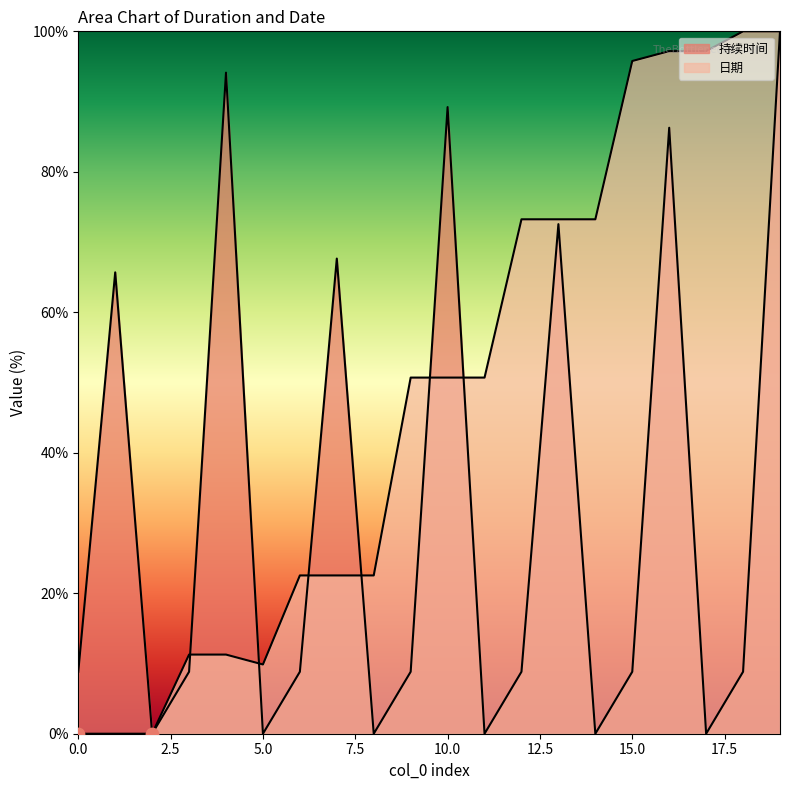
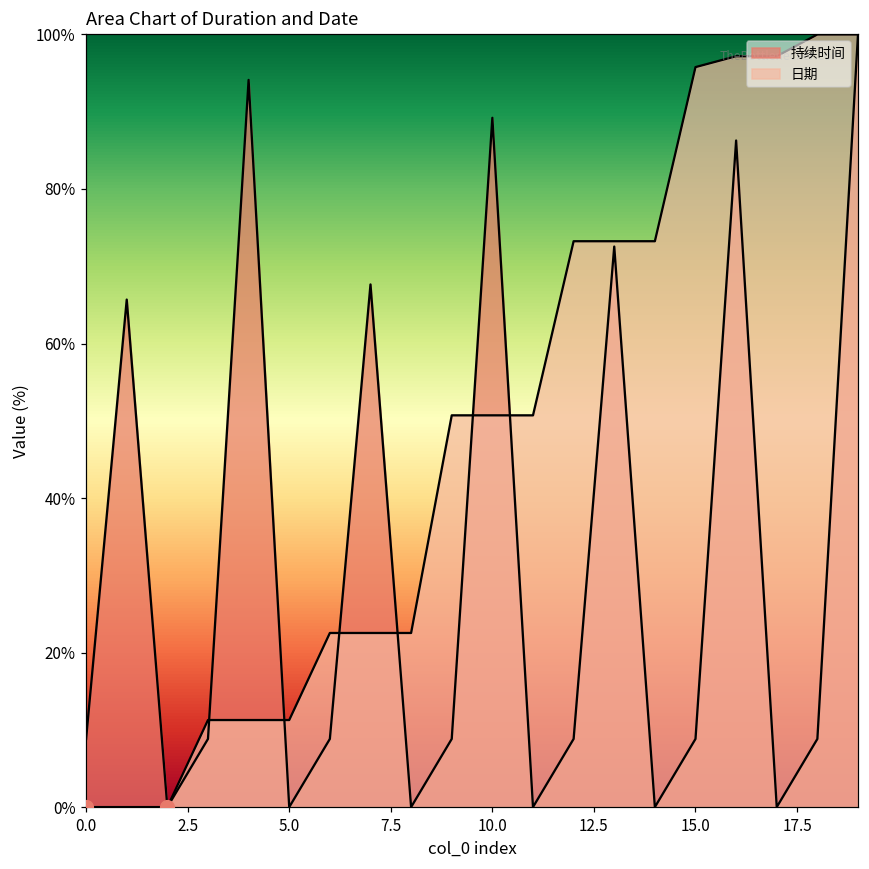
日期, 5.0: 10% -> 11%
